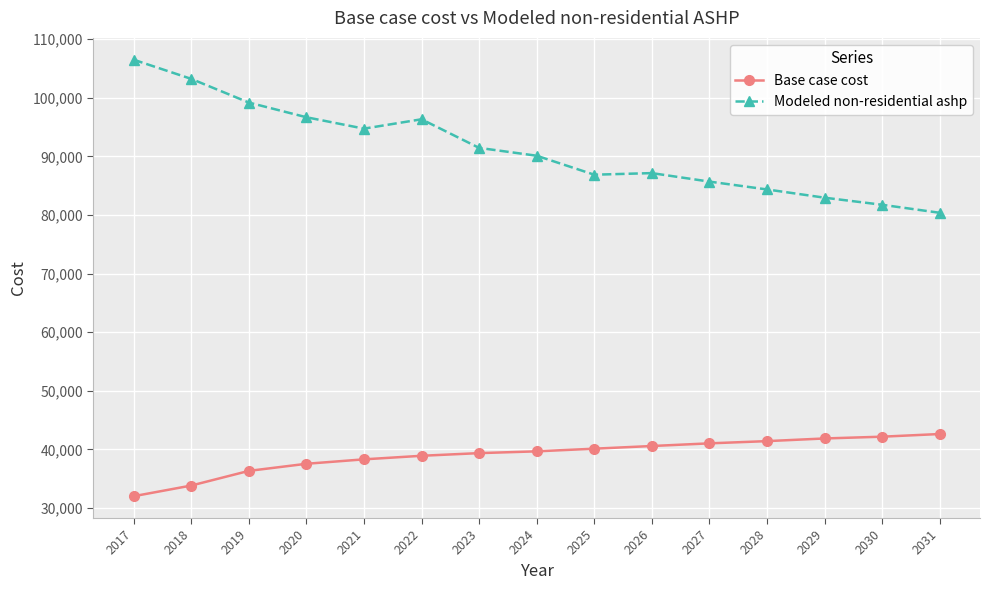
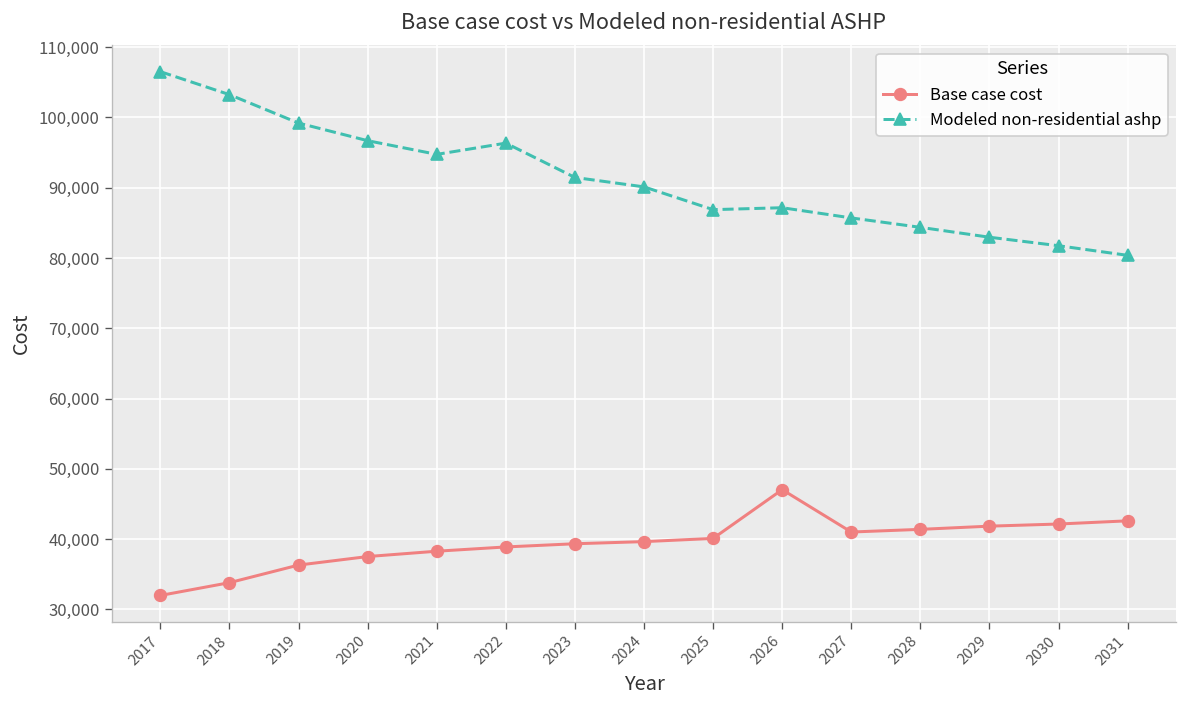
Base case cost, 2026: 41,000 -> 47,000
